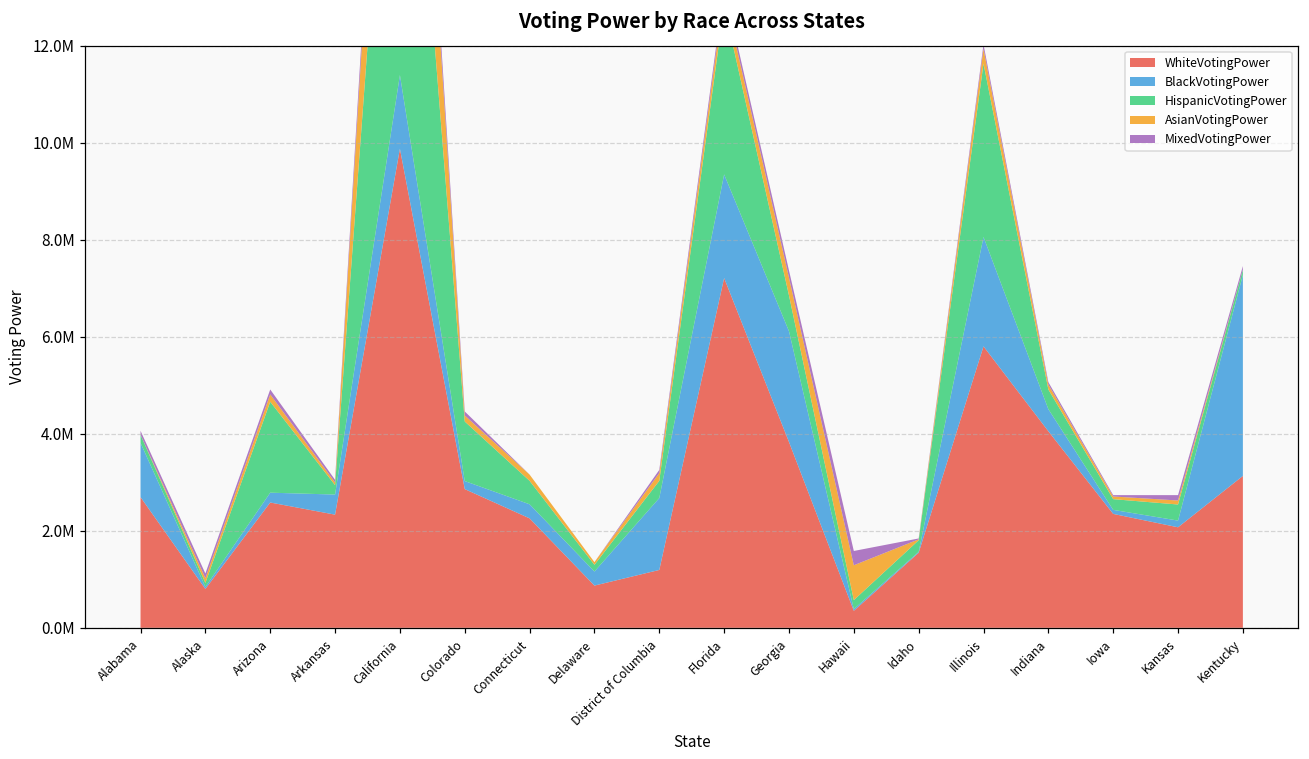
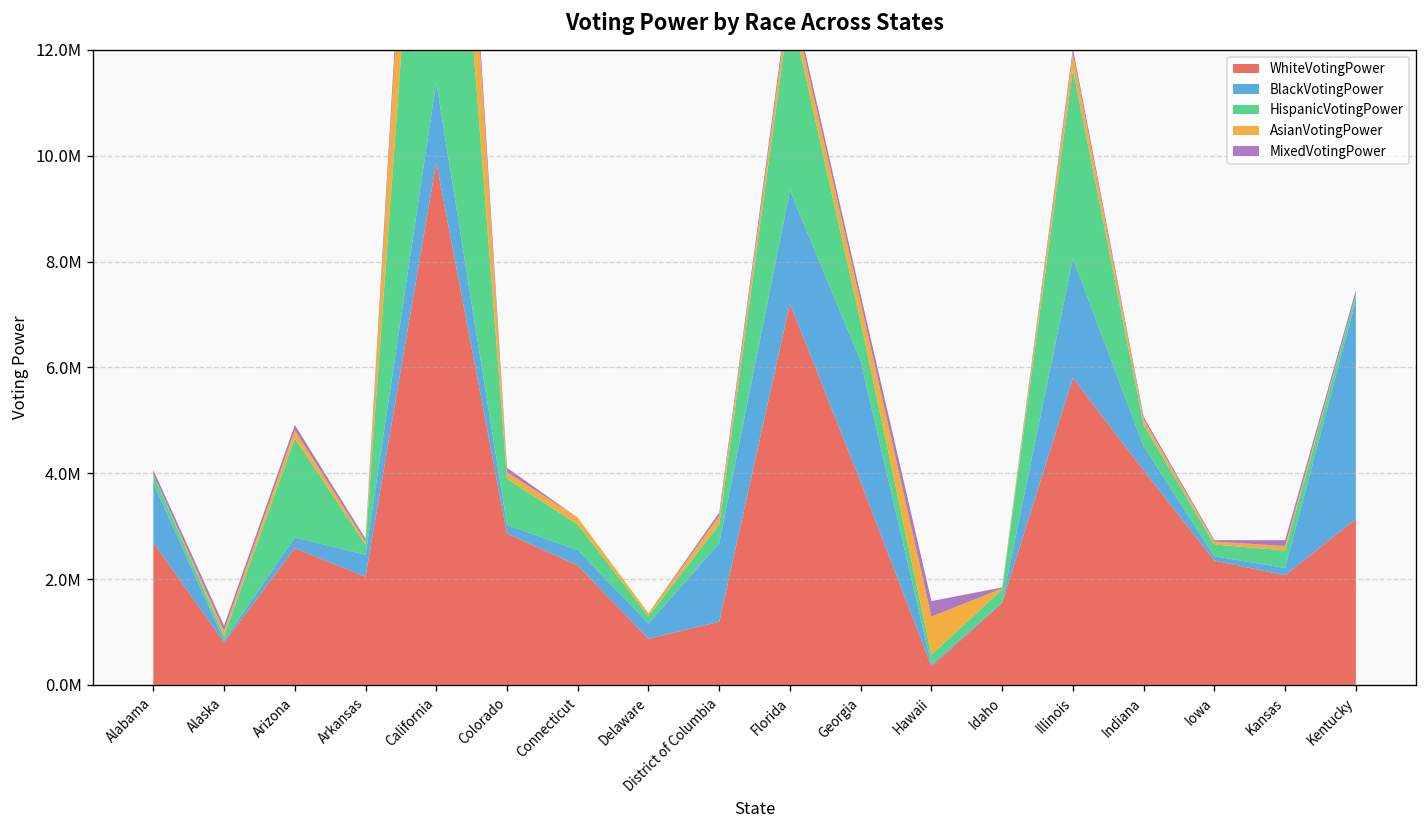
WhiteVotingPower, Arkansas: 2300000 -> 2000000
HispanicVotingPower, Colorado: 1200000 -> 900000
